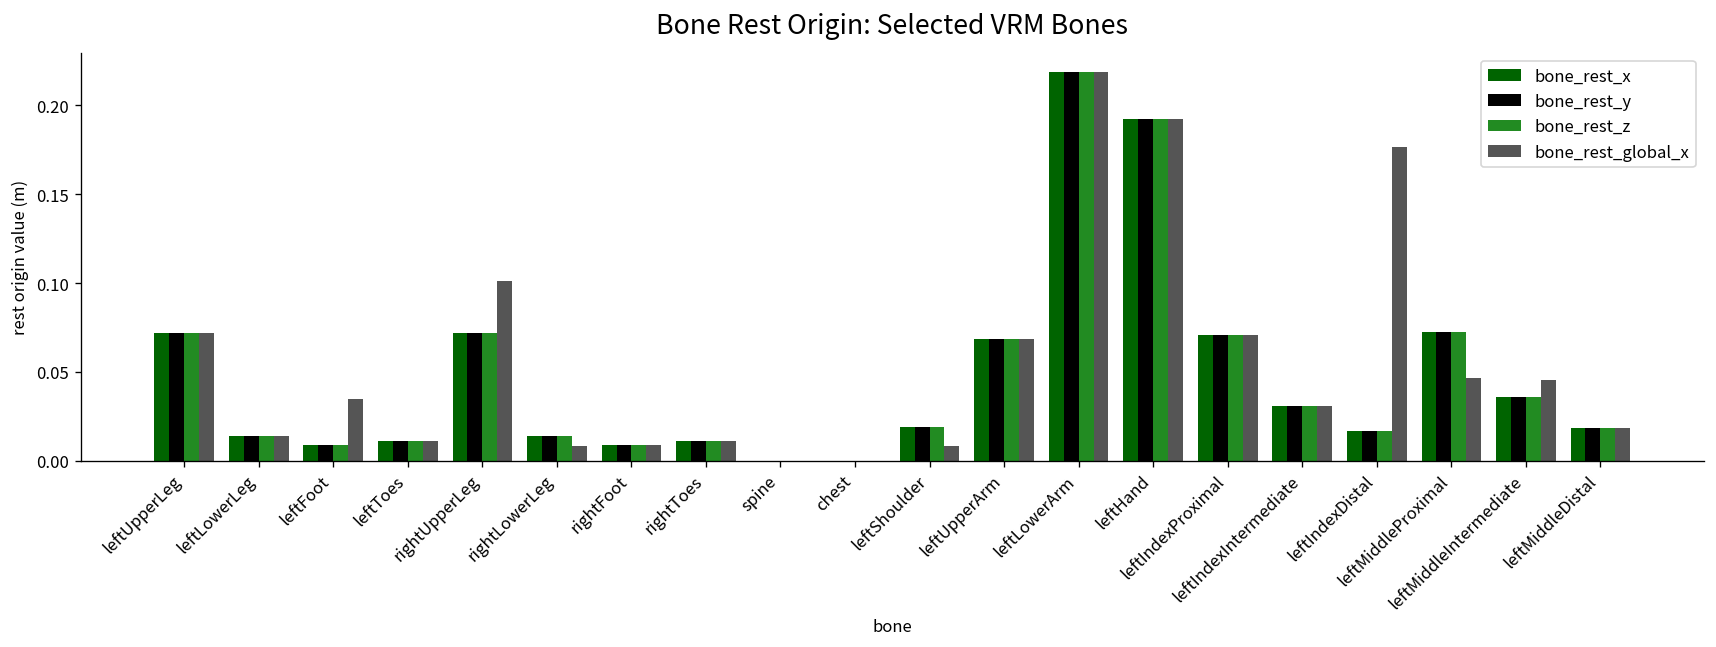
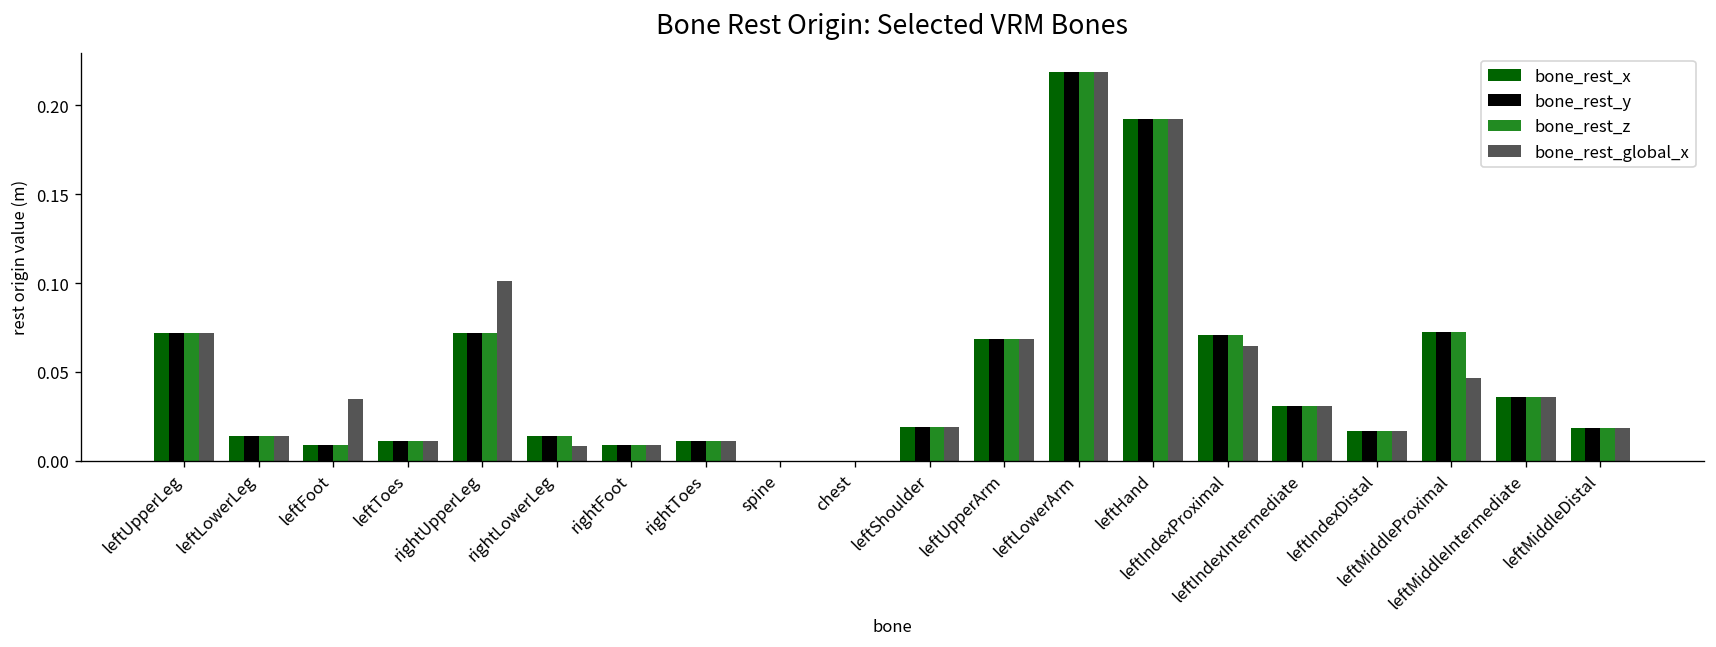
bone_rest_global_x, leftShoulder: 0.008 -> 0.019
bone_rest_global_x, leftIndexProximal: 0.071 -> 0.064
bone_rest_global_x, leftIndexDistal: 0.177 -> 0.017
bone_rest_global_x, leftMiddleIntermediate: 0.046 -> 0.036
